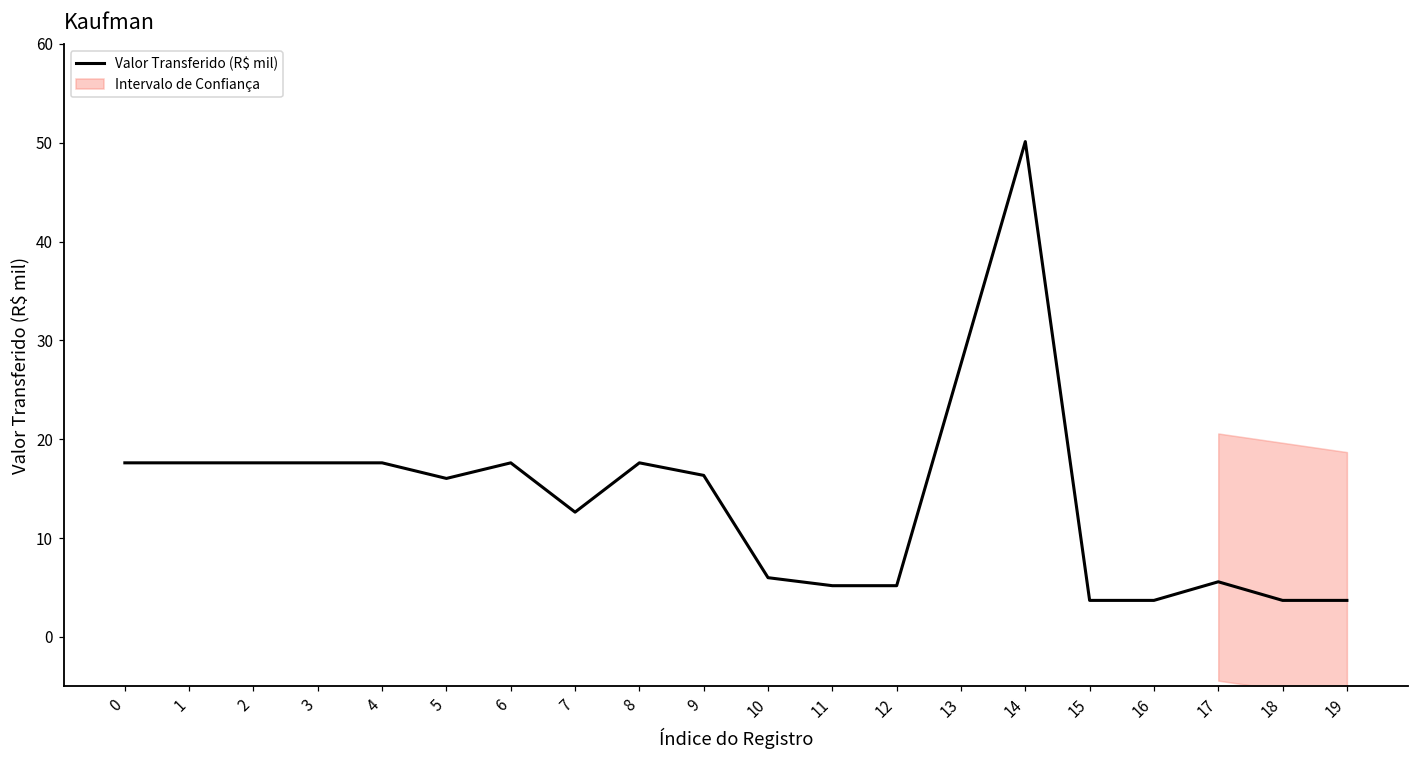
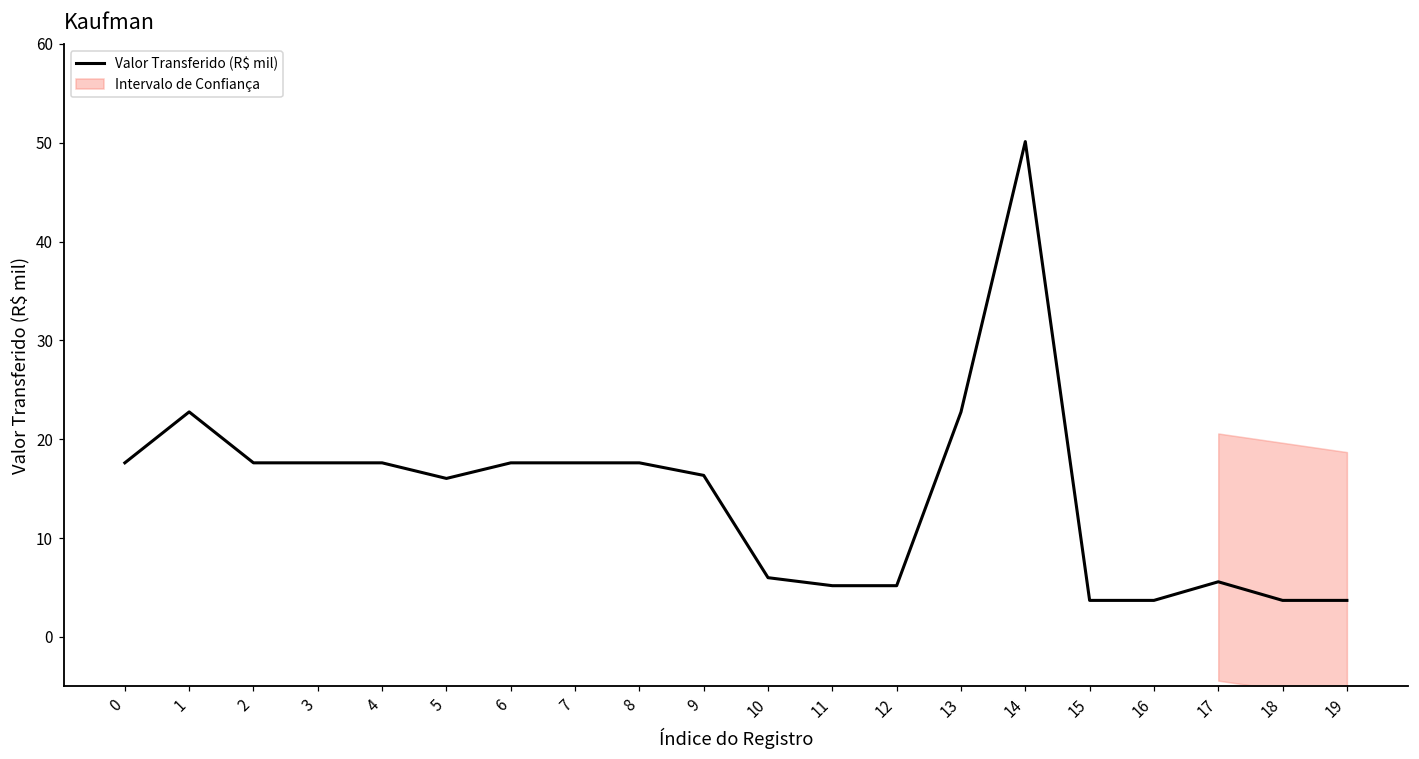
Valor Transferido (R$ mil), 1: 18 -> 23
Valor Transferido (R$ mil), 7: 13 -> 18
Valor Transferido (R$ mil), 13: 28 -> 23
